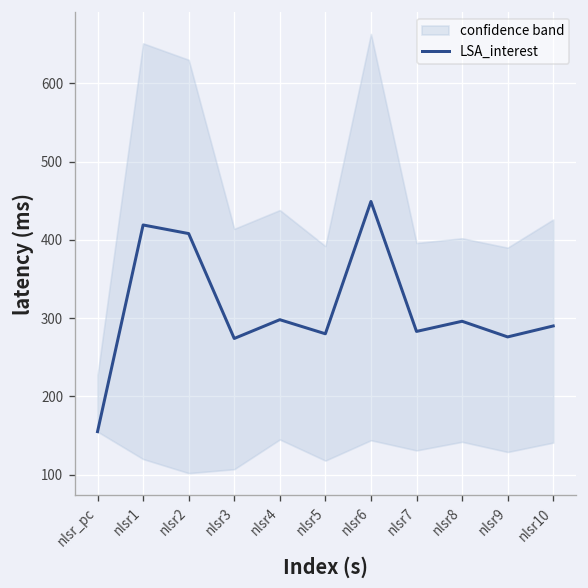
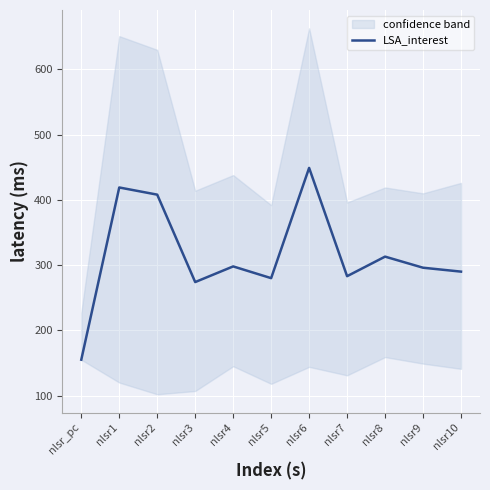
LSA_interest, nlsr8: 300 -> 310
LSA_interest, nlsr9: 280 -> 300
